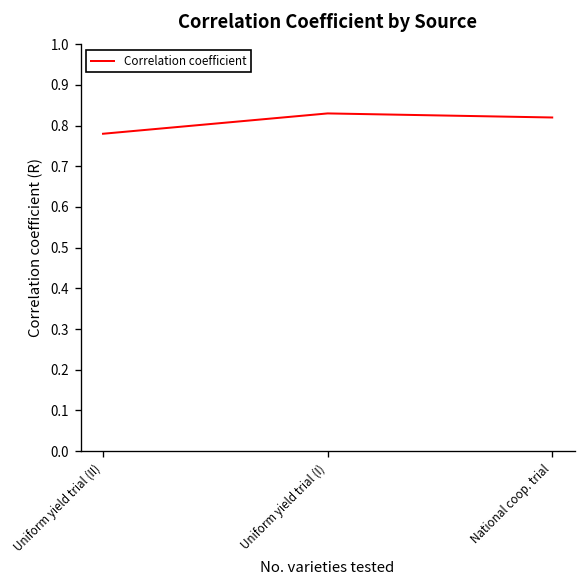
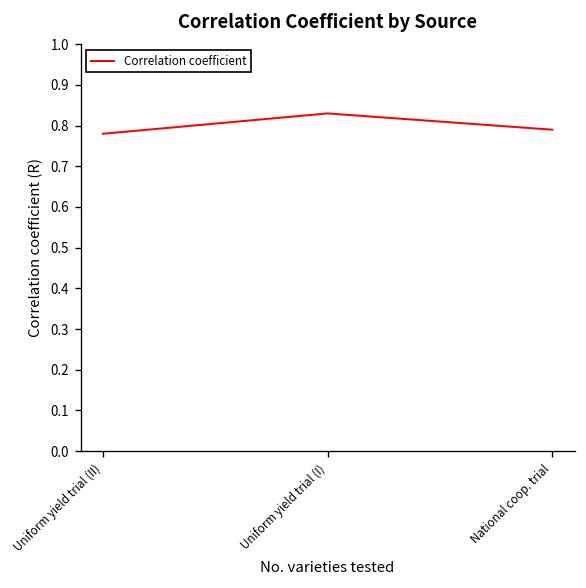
National coop. trial: 0.82 -> 0.79
